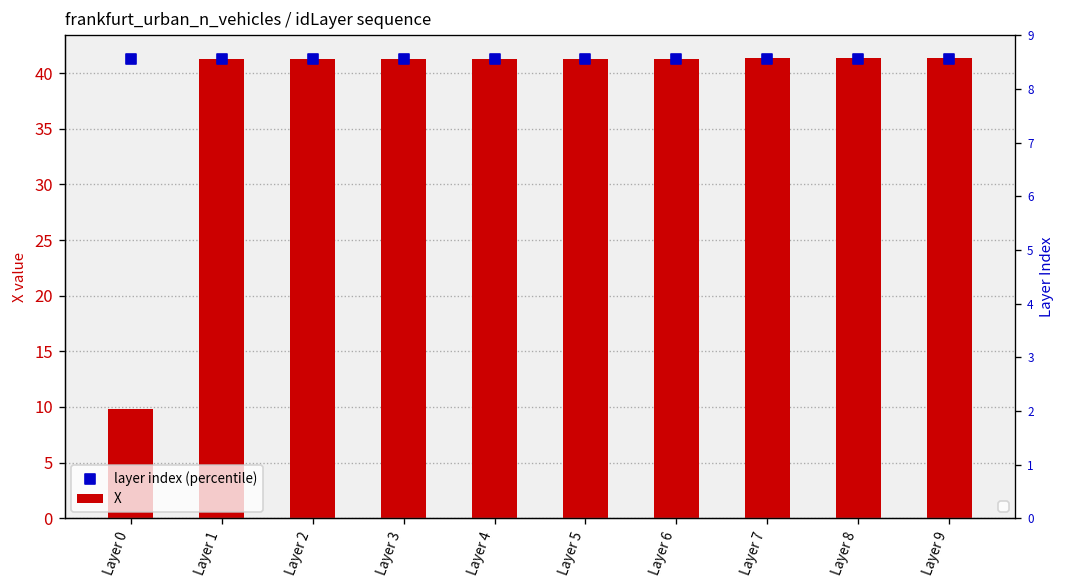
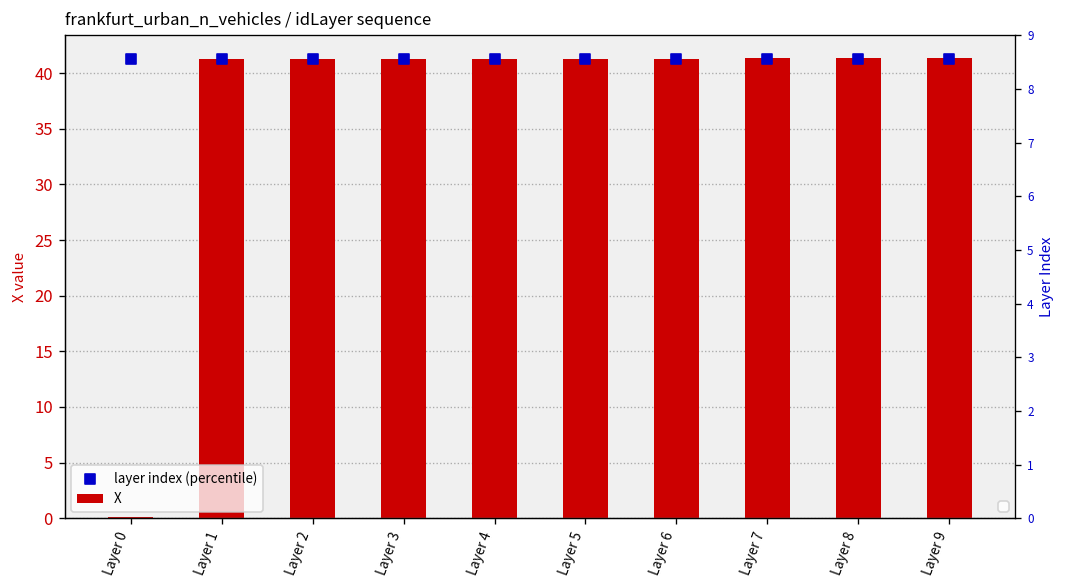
X, Layer 0: 10 -> 0
